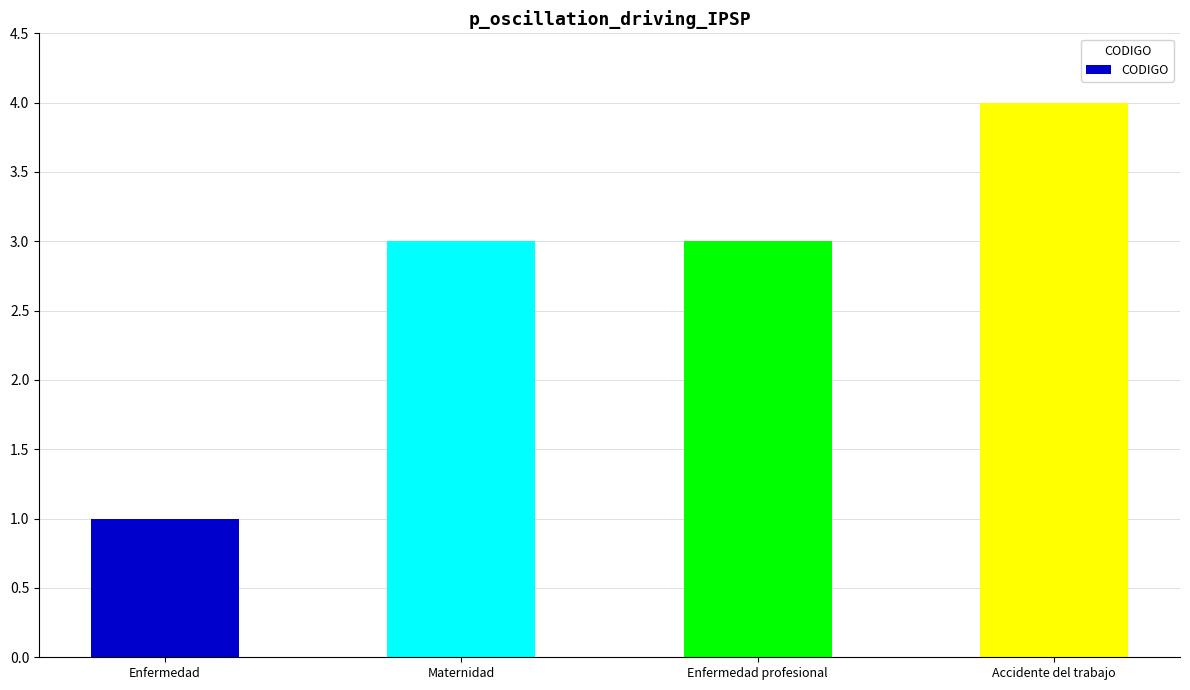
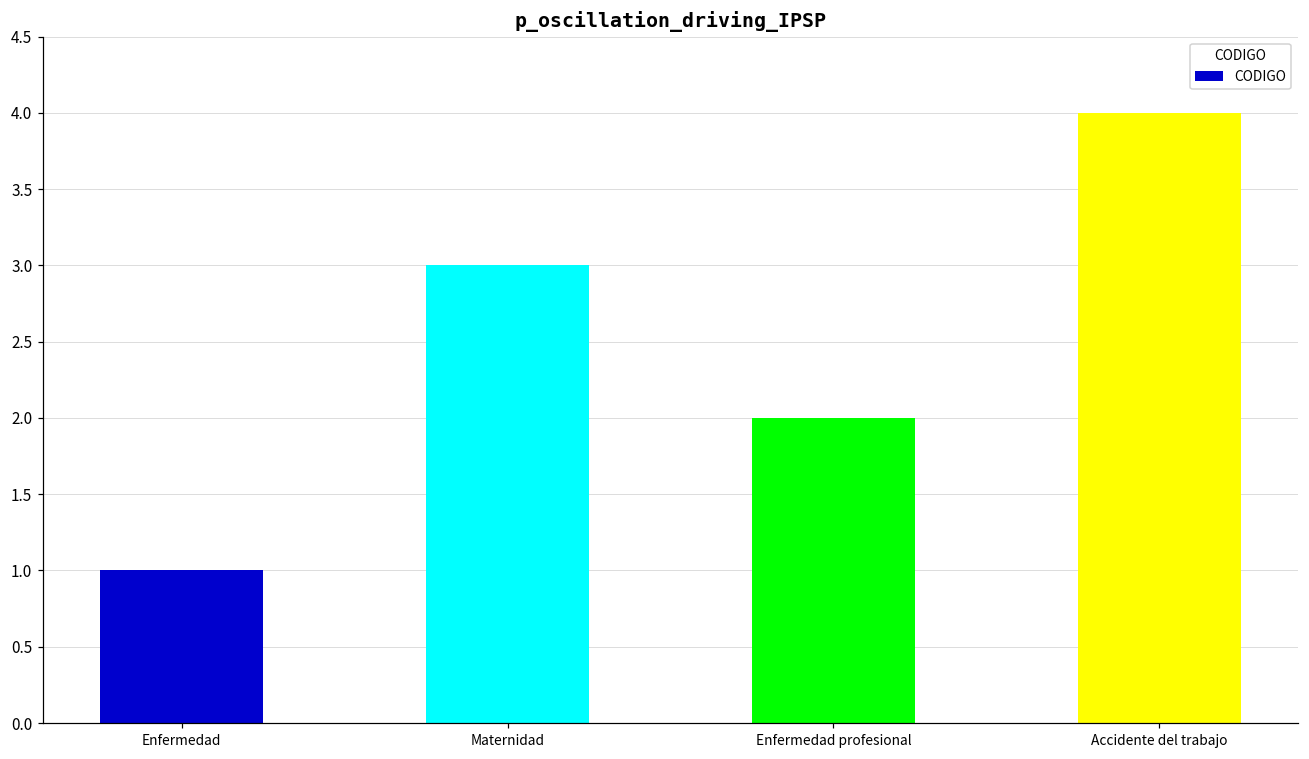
Enfermedad profesional: 3 -> 2
